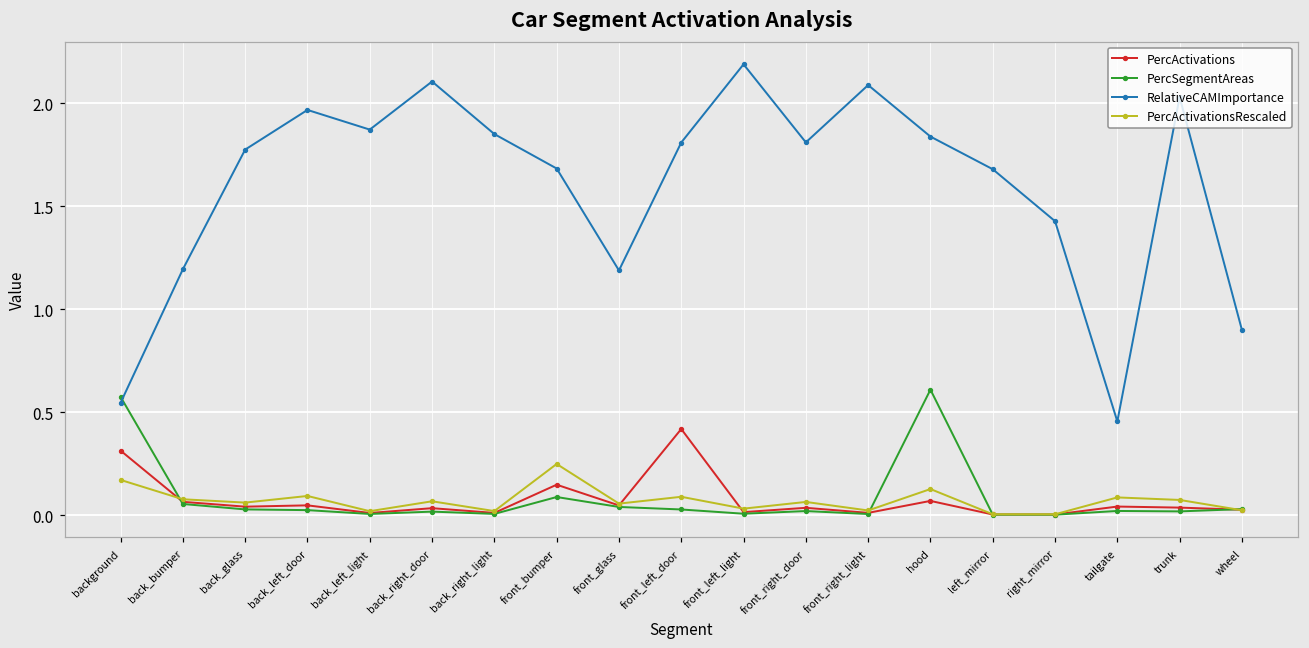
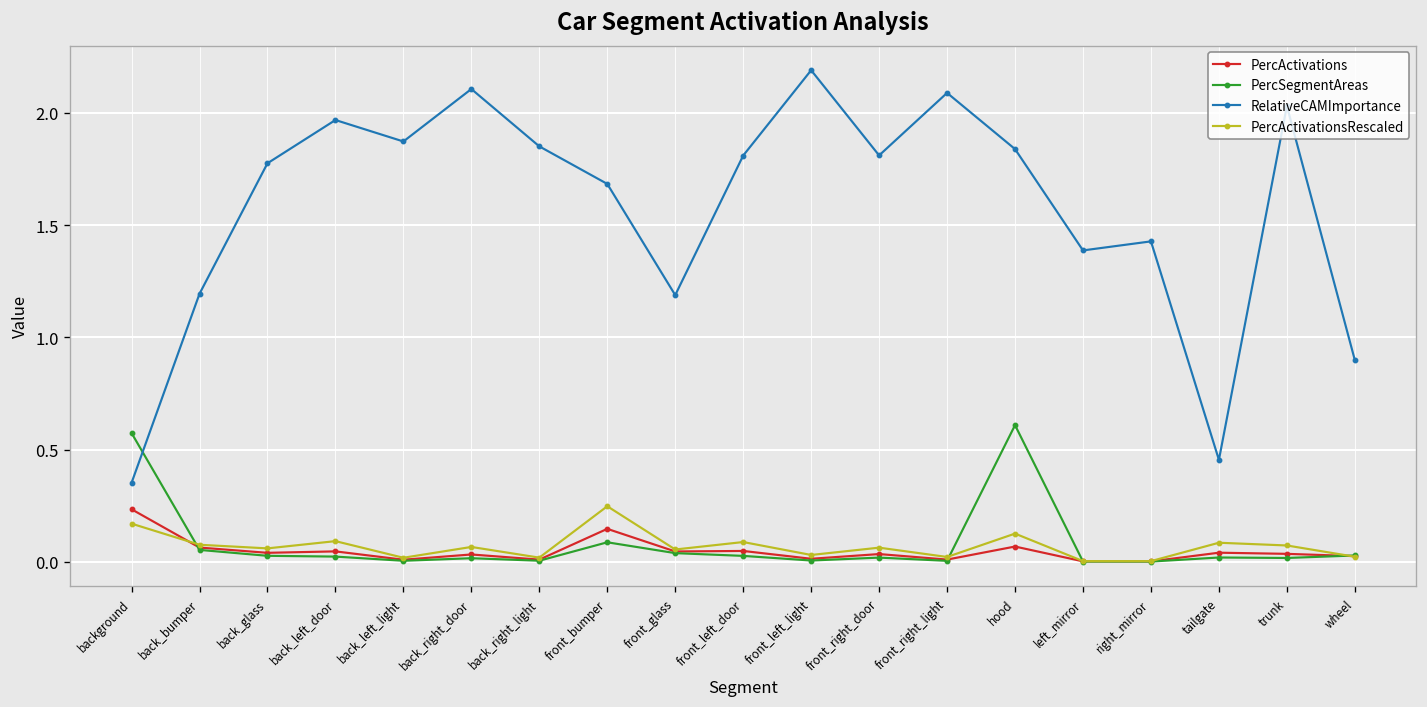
PercActivations, background: 0.31 -> 0.23
RelativeCAMImportance, background: 0.55 -> 0.35
PercActivations, front_left_door: 0.42 -> 0.05
RelativeCAMImportance, left_mirror: 1.68 -> 1.39
